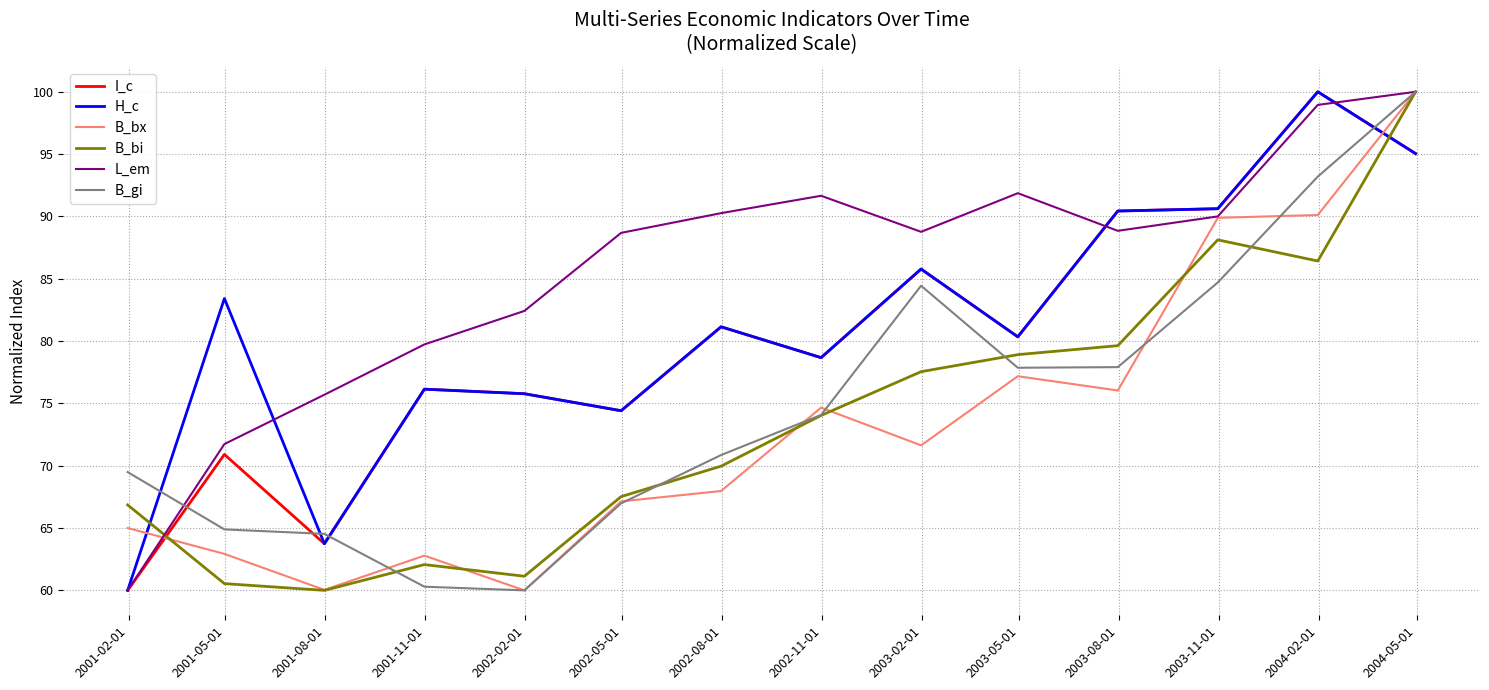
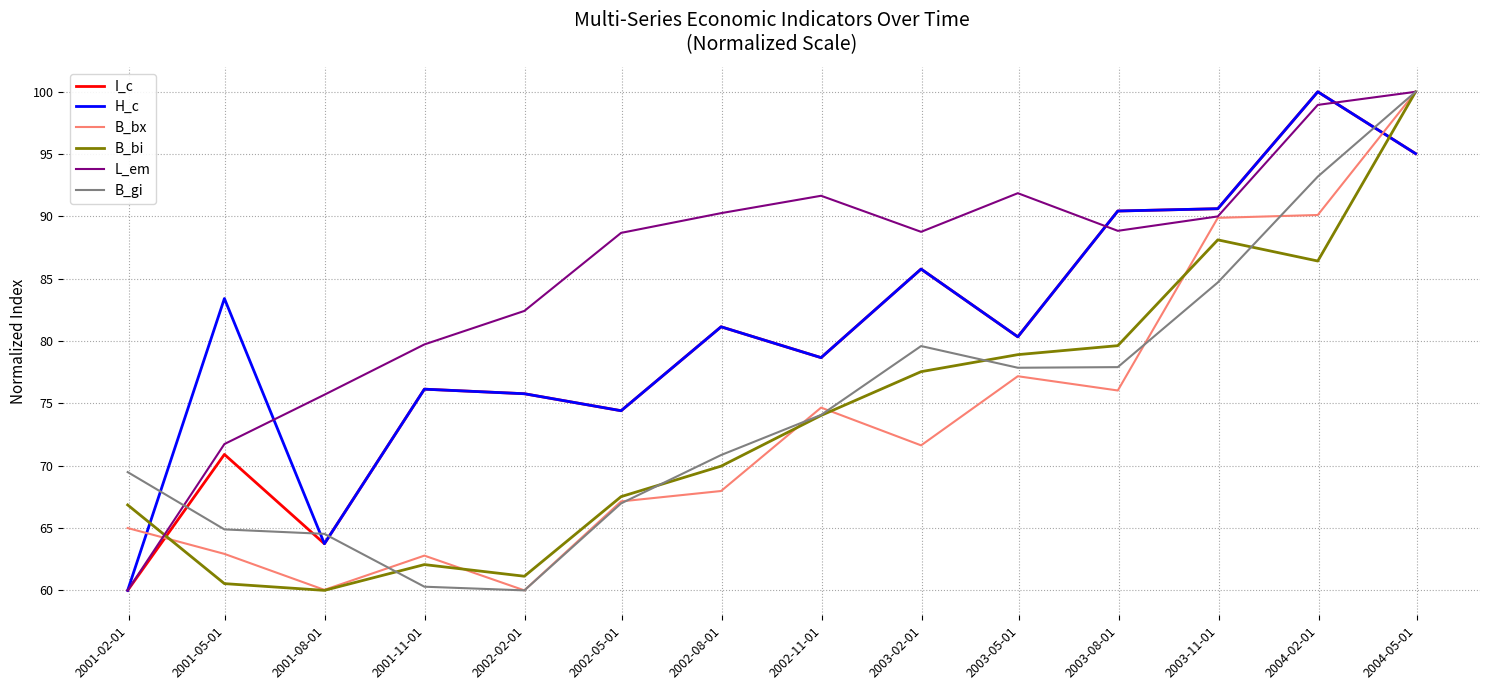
B_gi, 2003-02-01: 84.4 -> 79.6
